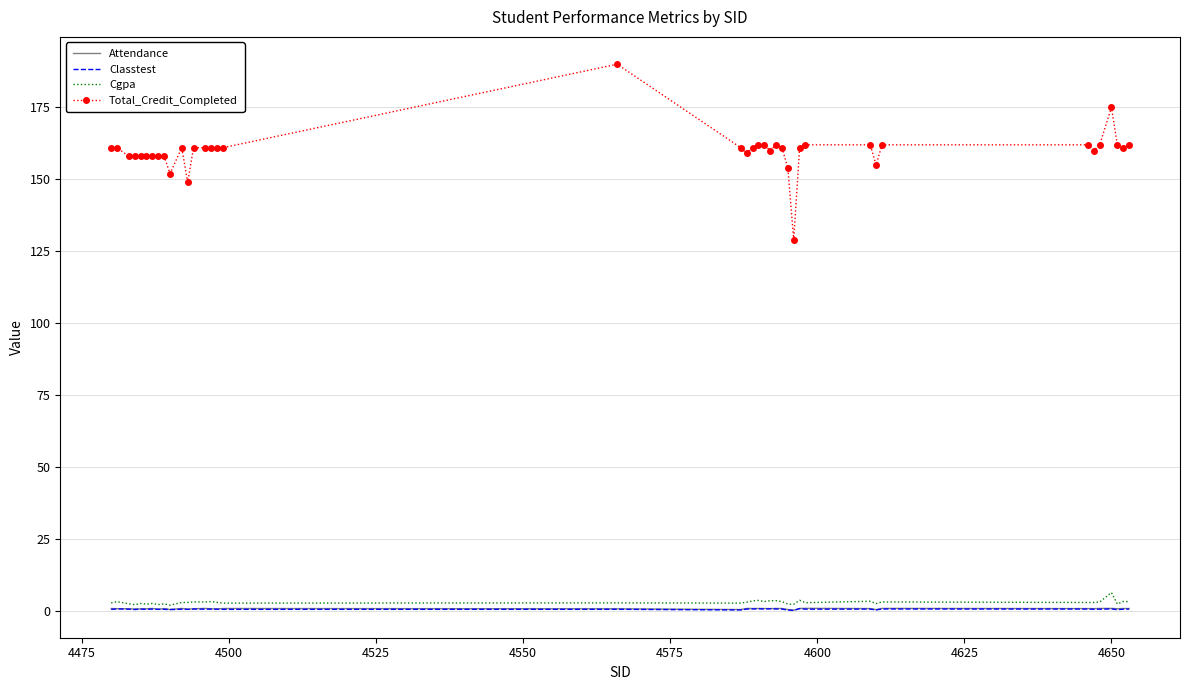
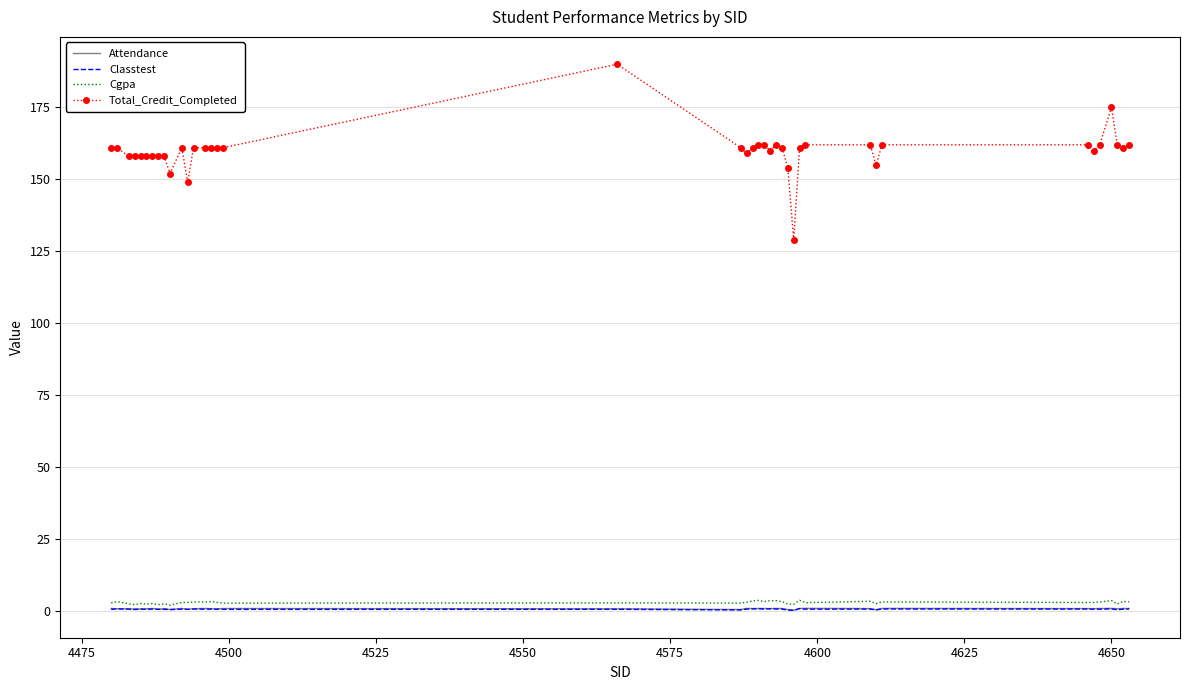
Cgpa, 4650: 7 -> 4
